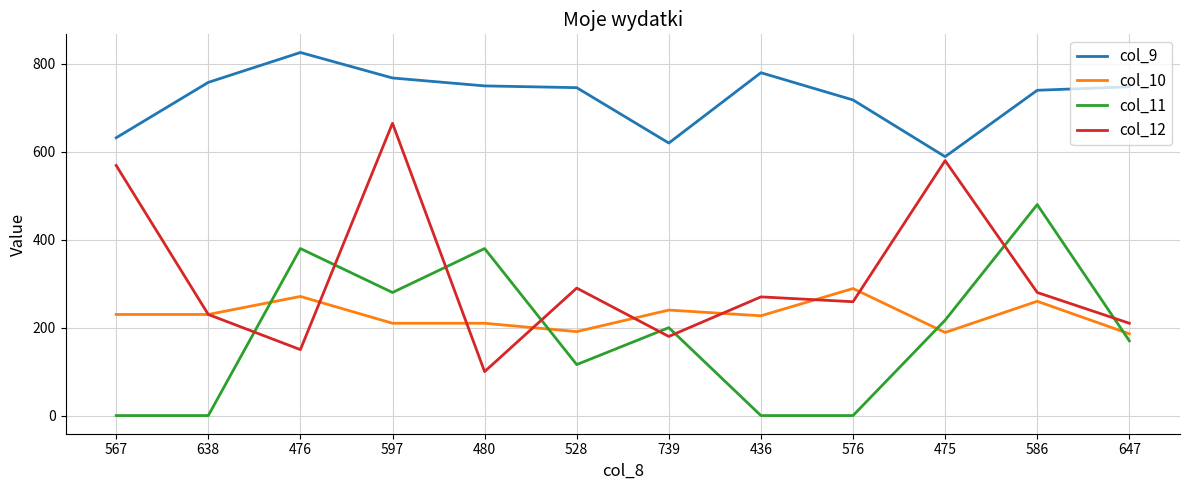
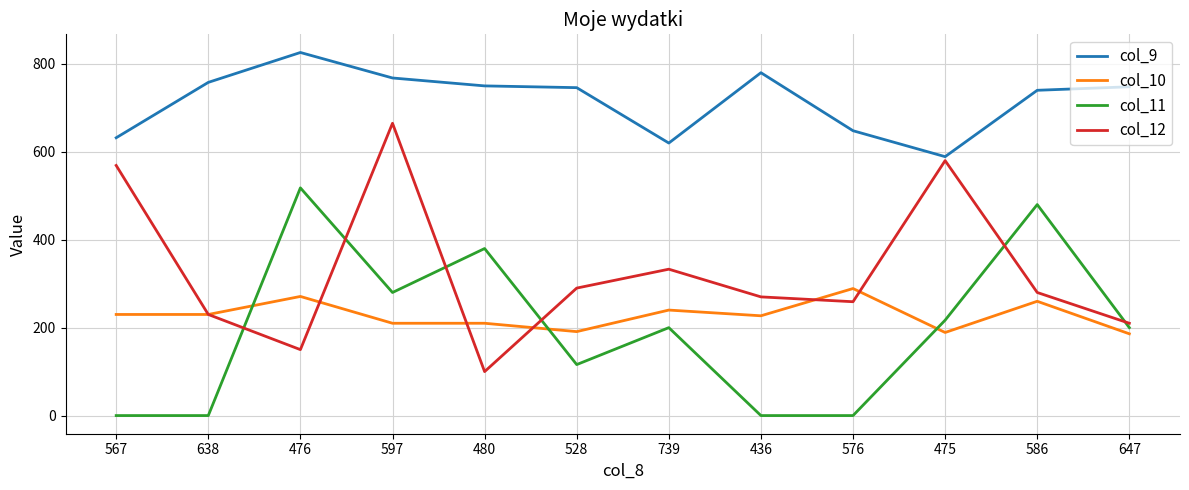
col_11, 476: 380 -> 520
col_12, 739: 180 -> 330
col_9, 576: 720 -> 650
col_11, 647: 170 -> 200
